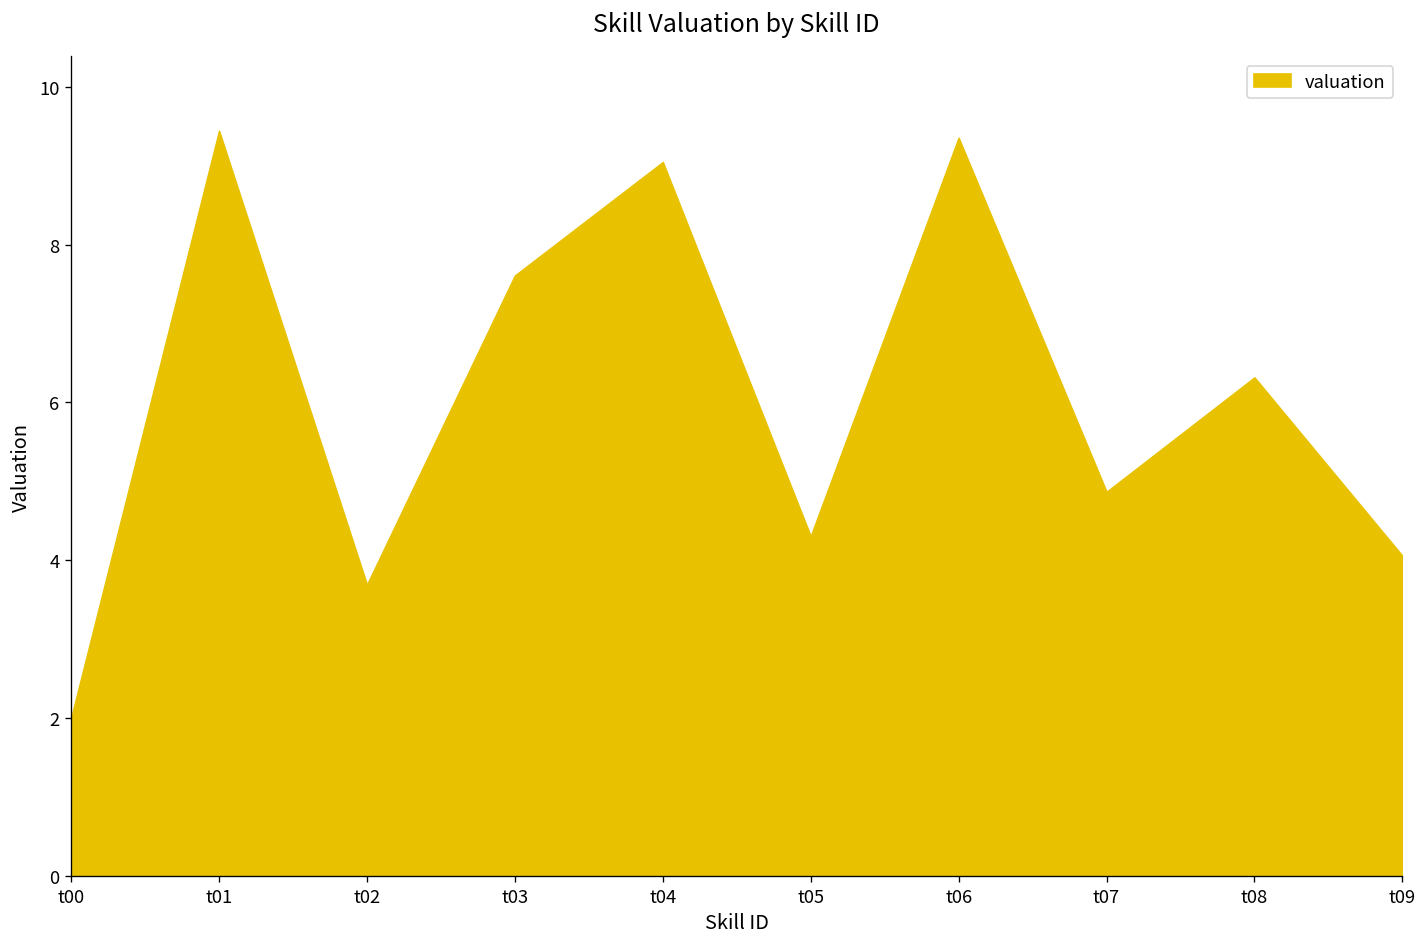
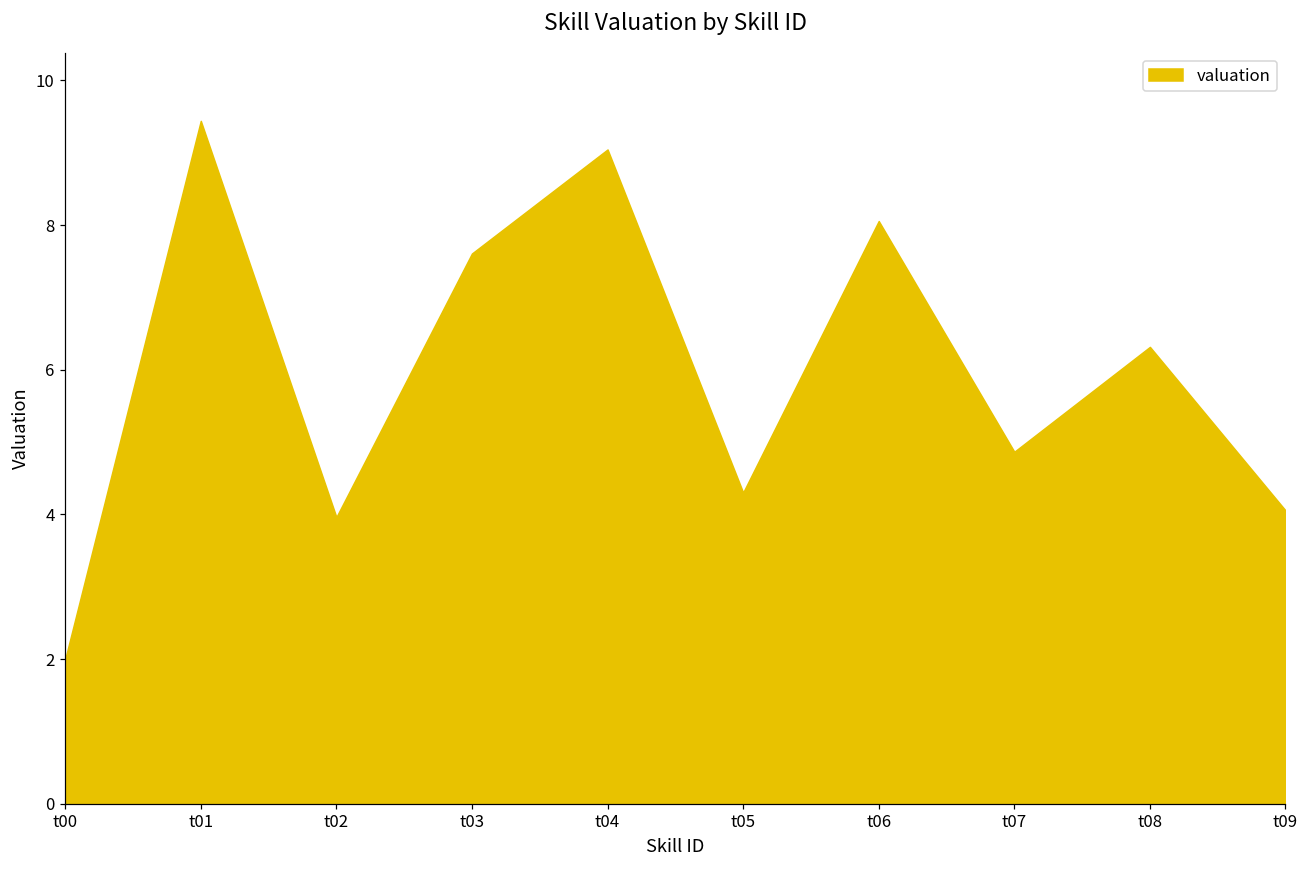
t02: 3.7 -> 4.0
t06: 9.4 -> 8.1
